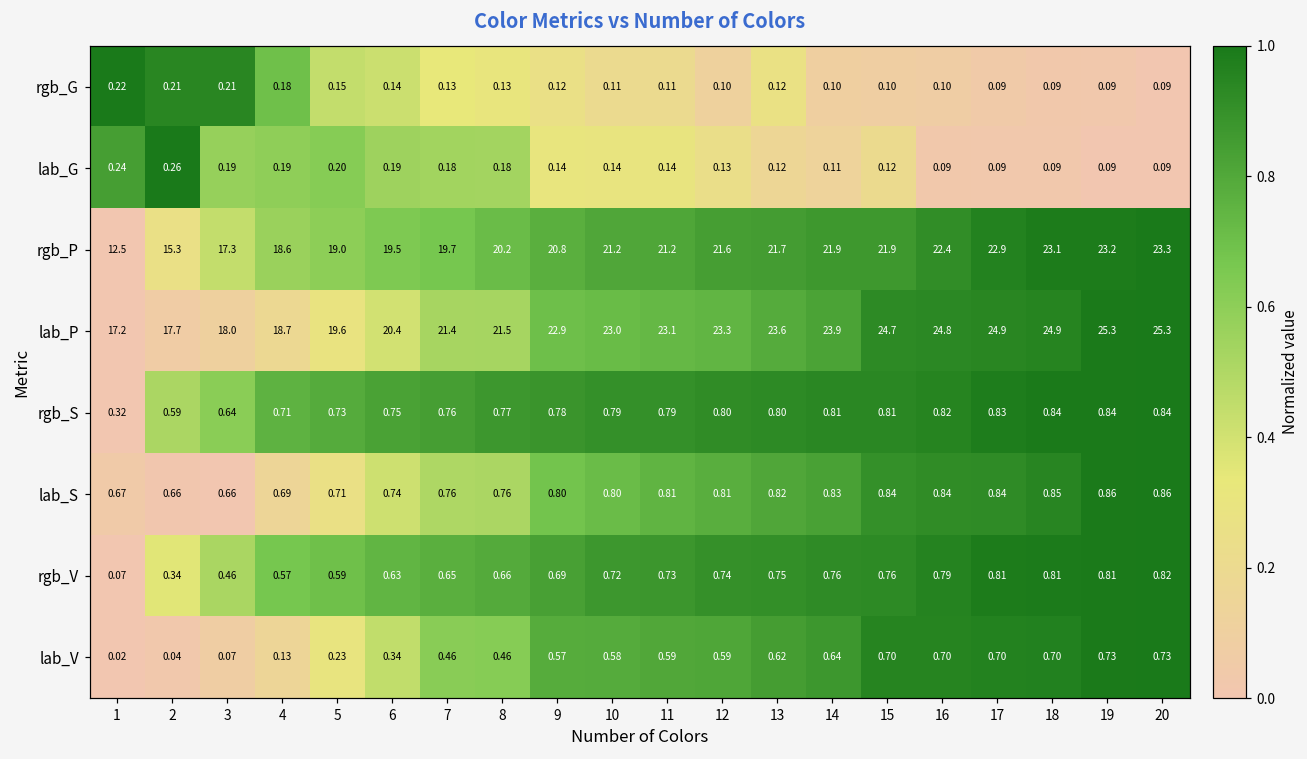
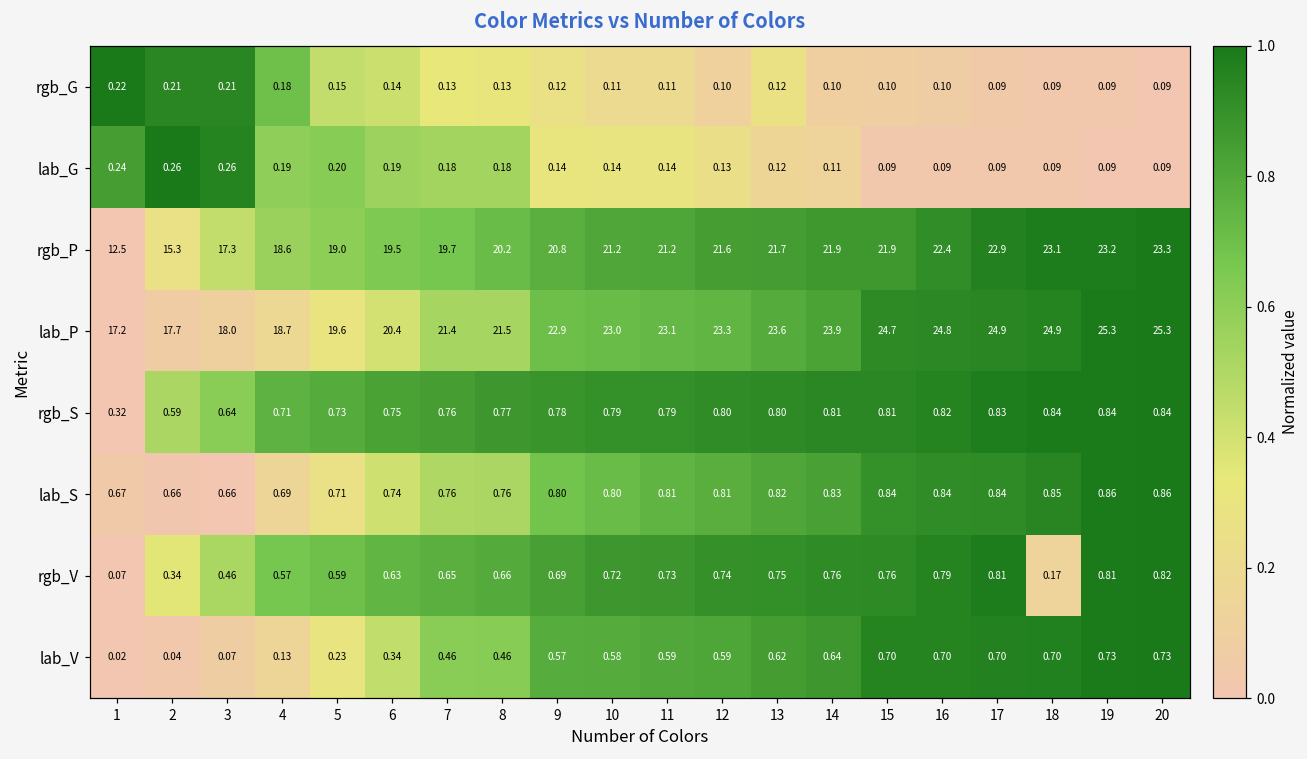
lab_G, 3: 0.19 -> 0.26
lab_G, 15: 0.12 -> 0.09
rgb_V, 18: 0.81 -> 0.17
